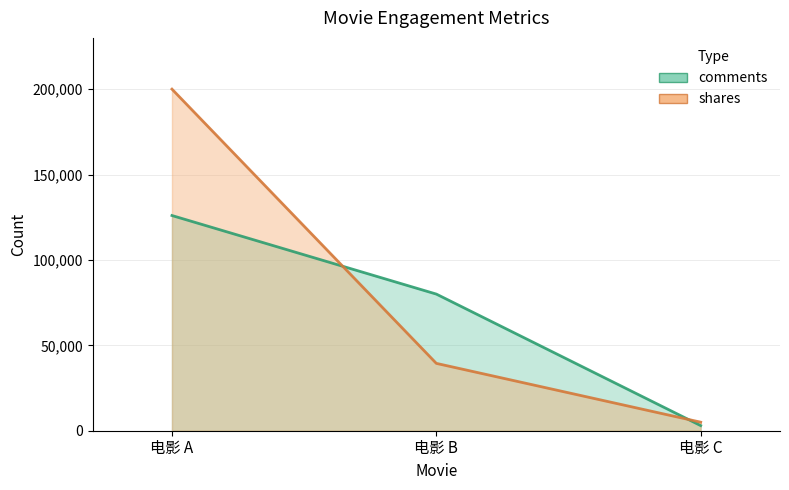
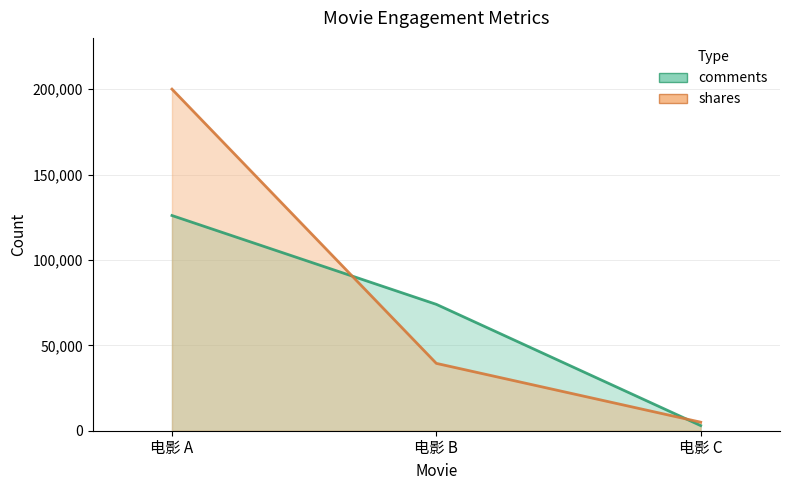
comments, 电影 B: 80,000 -> 74,000
